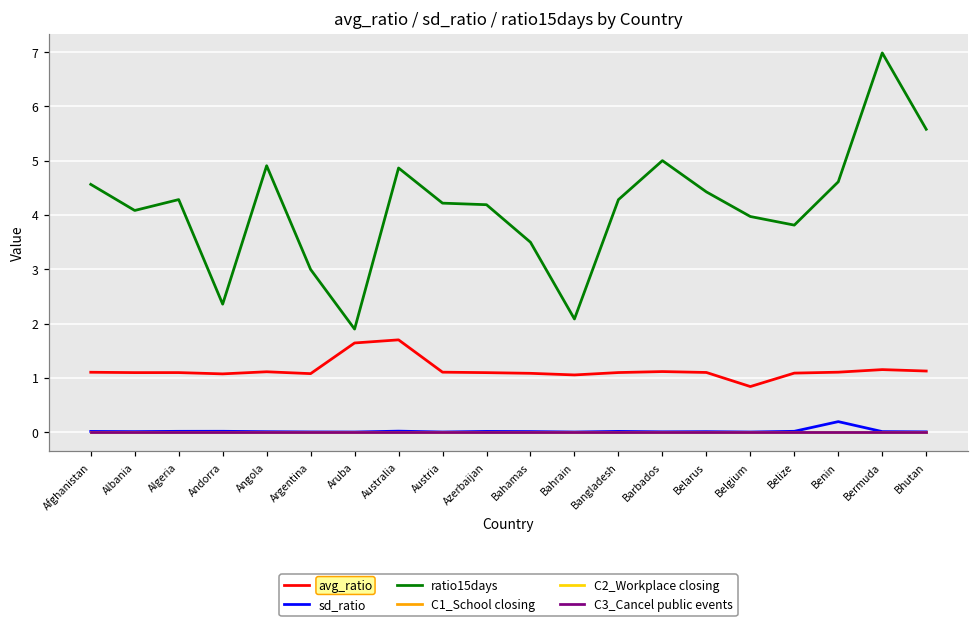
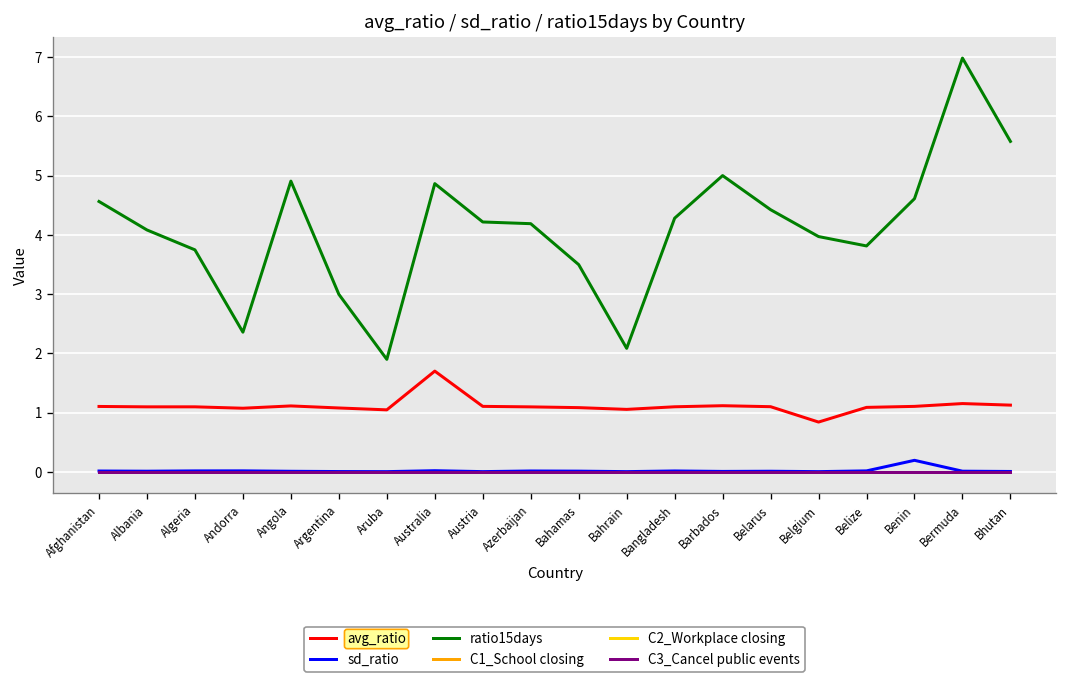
ratio15days, Algeria: 4.3 -> 3.7
avg_ratio, Aruba: 1.6 -> 1.0
